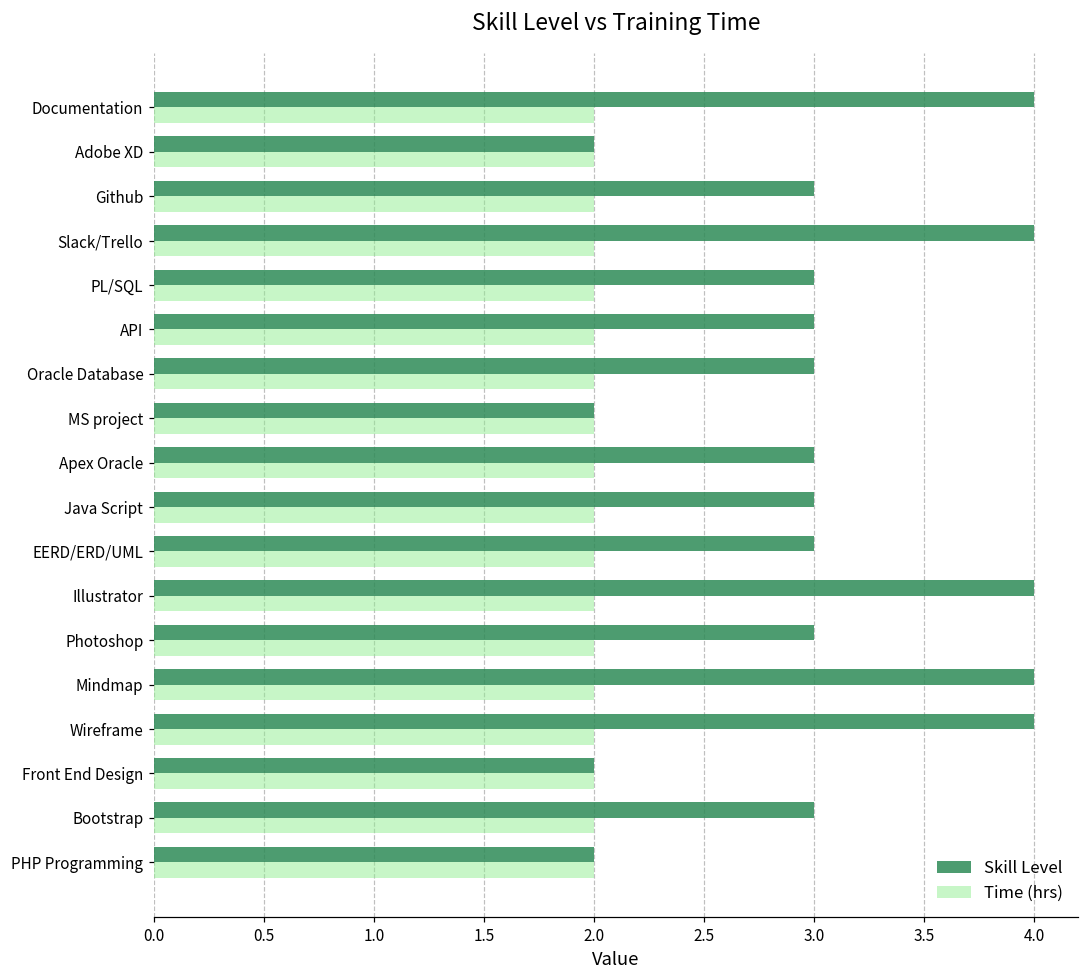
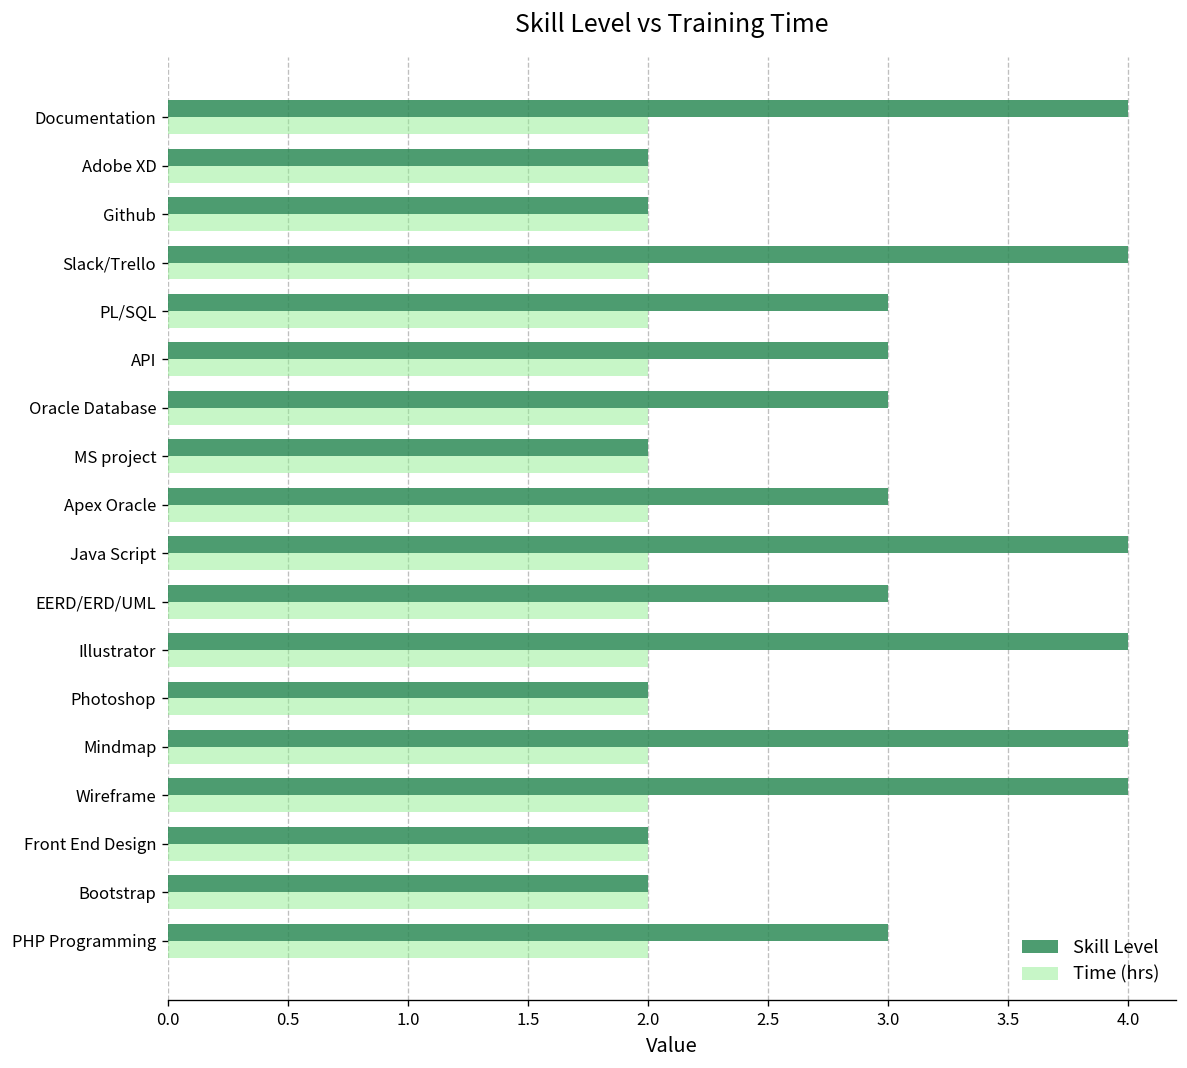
Skill Level, Github: 3 -> 2
Skill Level, Java Script: 3 -> 4
Skill Level, Photoshop: 3 -> 2
Skill Level, Bootstrap: 3 -> 2
Skill Level, PHP Programming: 2 -> 3
